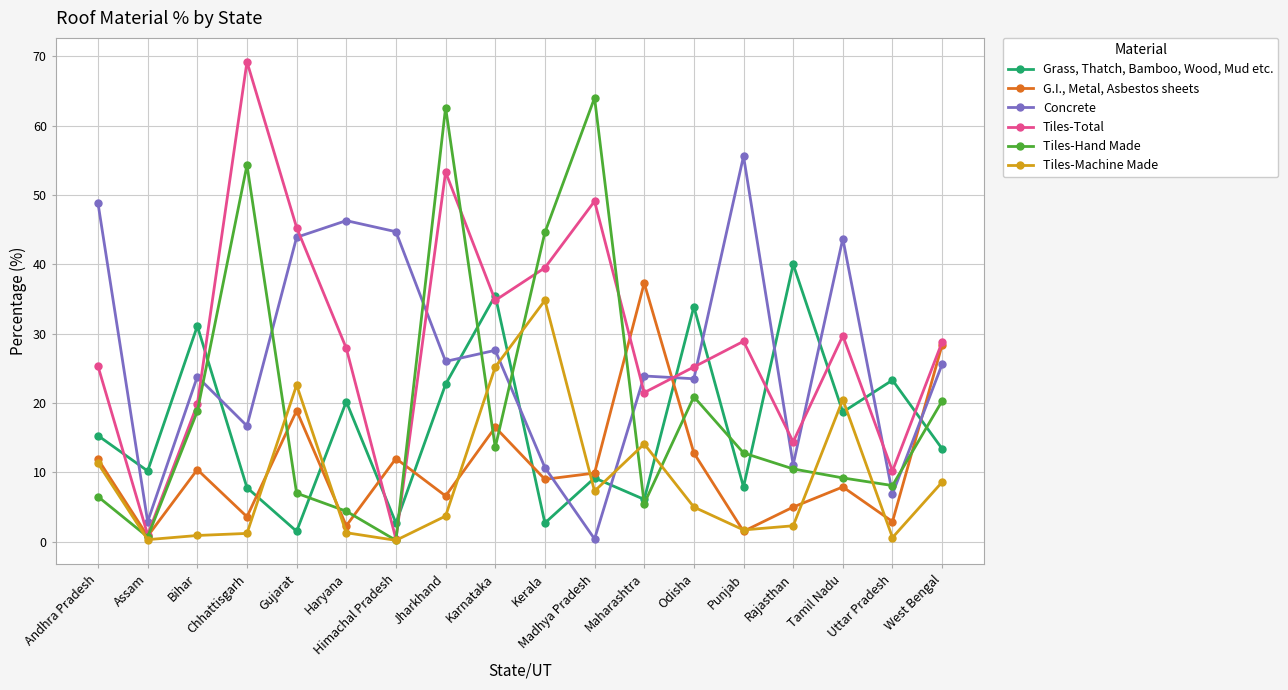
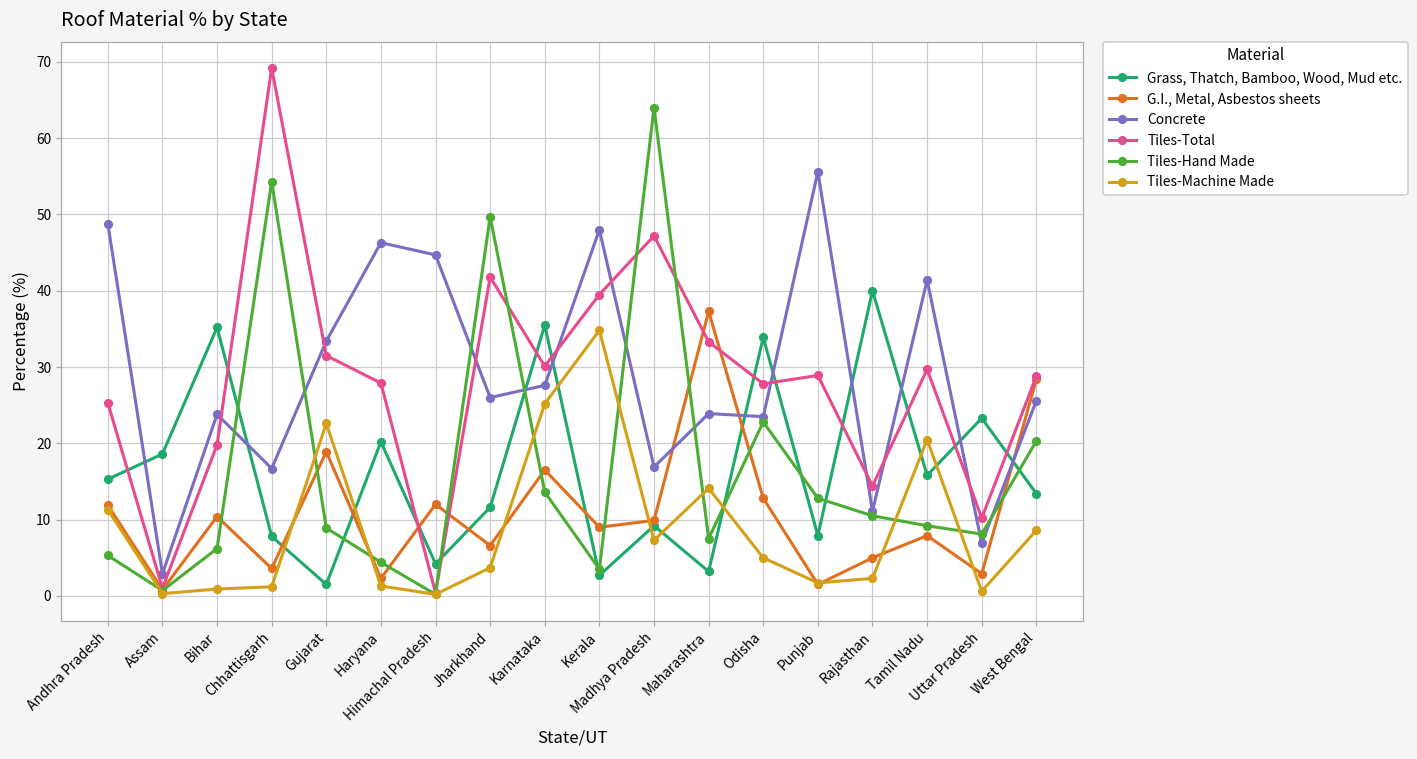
Tiles-Hand Made, Andhra Pradesh: 7 -> 5
Grass, Thatch, Bamboo, Wood, Mud etc., Assam: 10 -> 19
Grass, Thatch, Bamboo, Wood, Mud etc., Bihar: 31 -> 35
Tiles-Hand Made, Bihar: 19 -> 6
Concrete, Gujarat: 44 -> 33
Tiles-Total, Gujarat: 45 -> 32
Tiles-Hand Made, Gujarat: 7 -> 9
Grass, Thatch, Bamboo, Wood, Mud etc., Himachal Pradesh: 3 -> 4
Grass, Thatch, Bamboo, Wood, Mud etc., Jharkhand: 23 -> 12
Tiles-Total, Jharkhand: 53 -> 42
Tiles-Hand Made, Jharkhand: 63 -> 50
Tiles-Total, Karnataka: 35 -> 30
Concrete, Kerala: 11 -> 48
Tiles-Hand Made, Kerala: 45 -> 4
Concrete, Madhya Pradesh: 0 -> 17
Tiles-Total, Madhya Pradesh: 49 -> 47
Grass, Thatch, Bamboo, Wood, Mud etc., Maharashtra: 6 -> 3
Tiles-Total, Maharashtra: 22 -> 33
Tiles-Hand Made, Maharashtra: 6 -> 8
Tiles-Total, Odisha: 25 -> 28
Tiles-Hand Made, Odisha: 21 -> 23
Grass, Thatch, Bamboo, Wood, Mud etc., Tamil Nadu: 19 -> 16
Concrete, Tamil Nadu: 44 -> 41
